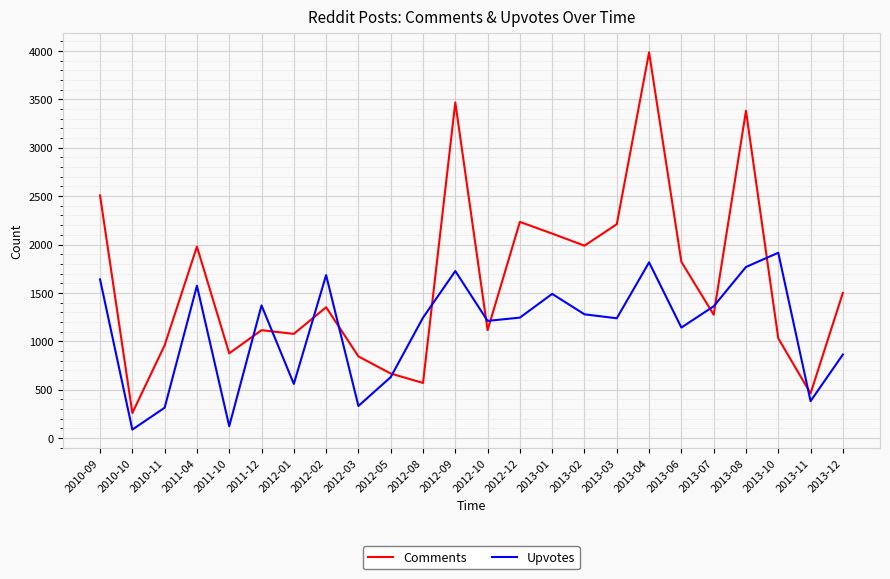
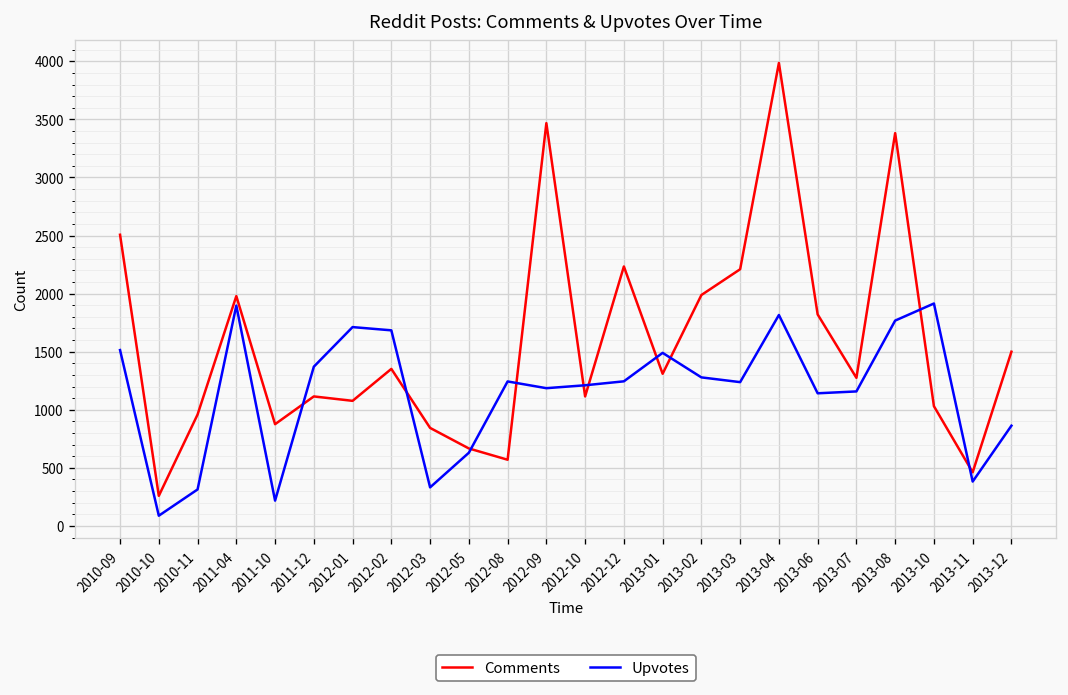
Upvotes, 2010-09: 1600 -> 1500
Upvotes, 2011-04: 1600 -> 1900
Upvotes, 2011-10: 100 -> 200
Upvotes, 2012-01: 600 -> 1700
Upvotes, 2012-09: 1700 -> 1200
Comments, 2013-01: 2100 -> 1300
Upvotes, 2013-07: 1400 -> 1200
